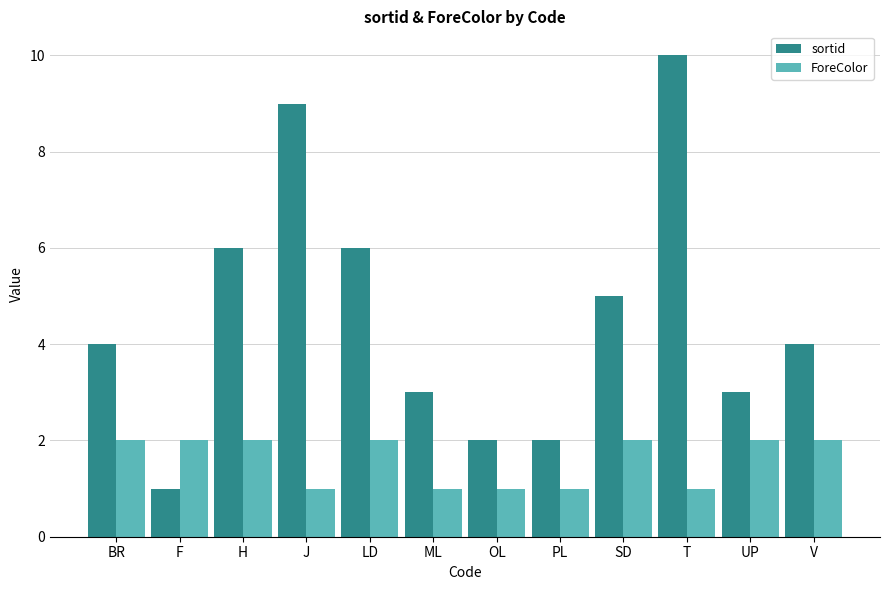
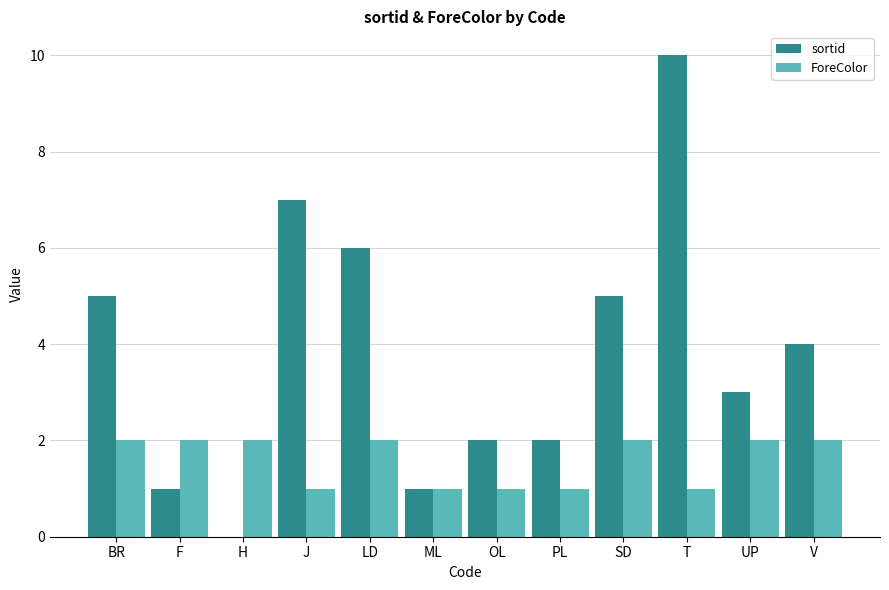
sortid, BR: 4 -> 5
sortid, H: 6 -> 0
sortid, J: 9 -> 7
sortid, ML: 3 -> 1
